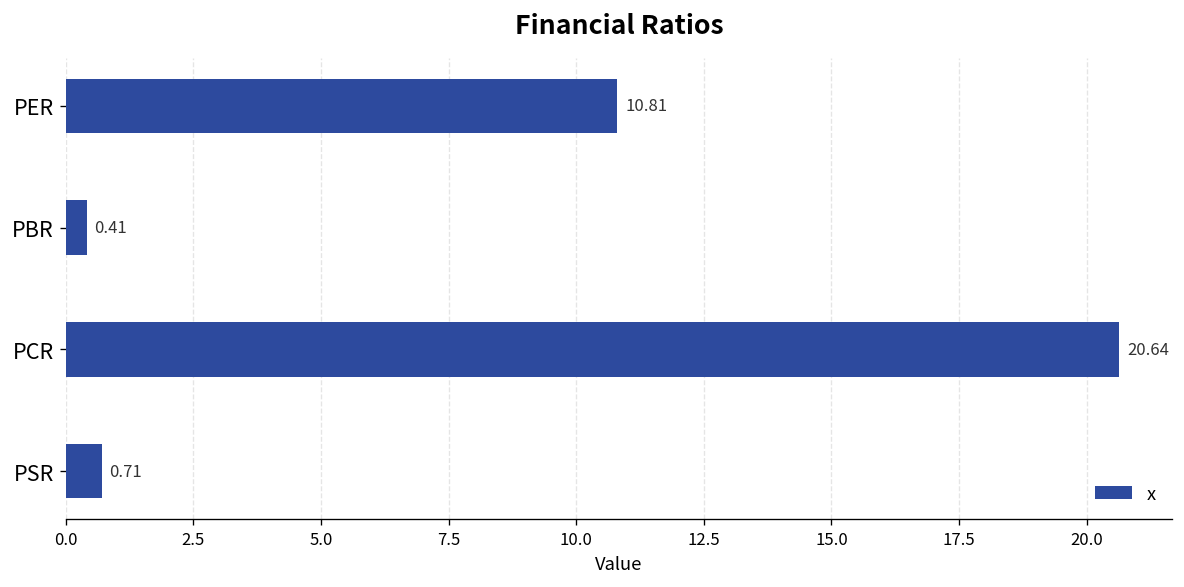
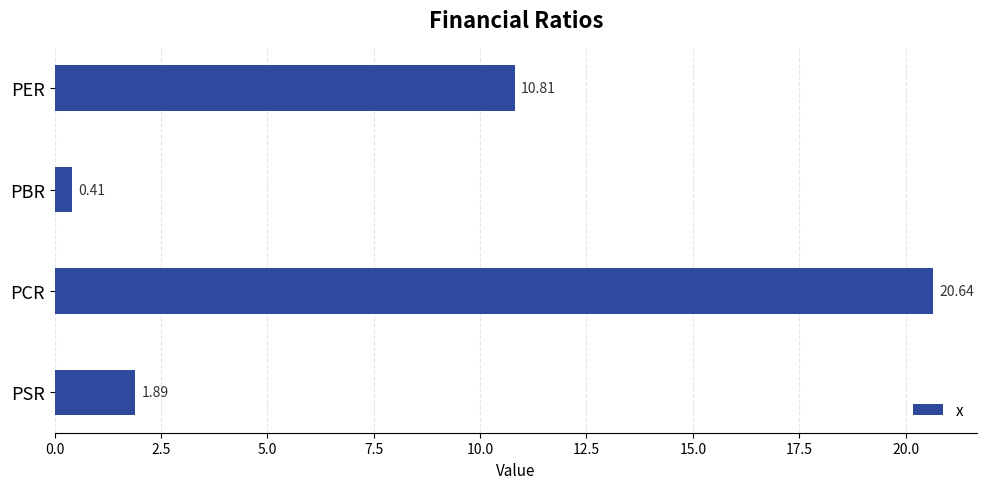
PSR: 0.71 -> 1.89
